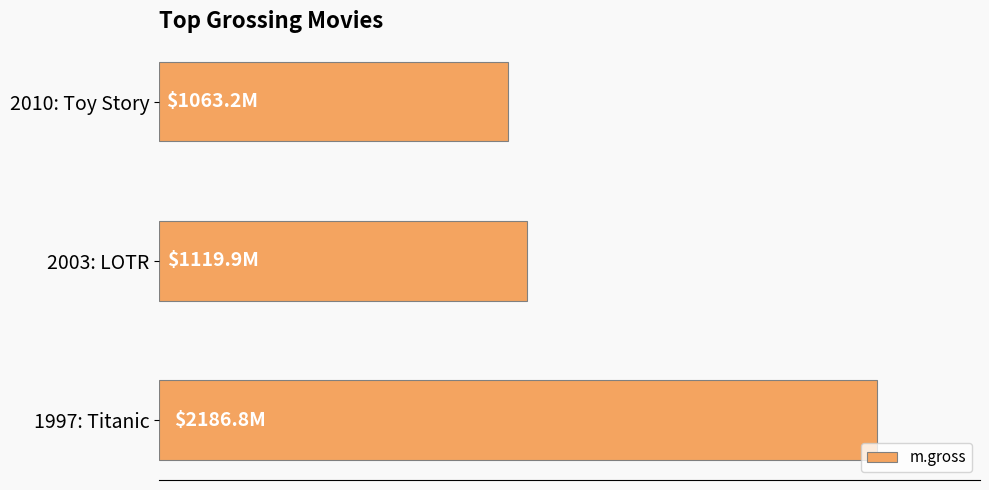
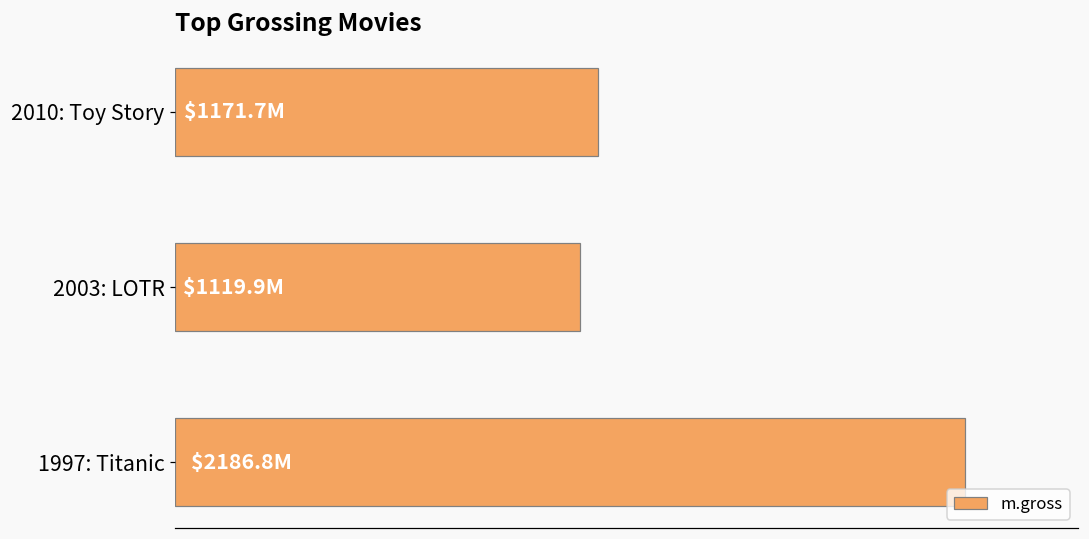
2010: Toy Story: $1063.2M -> $1171.7M
